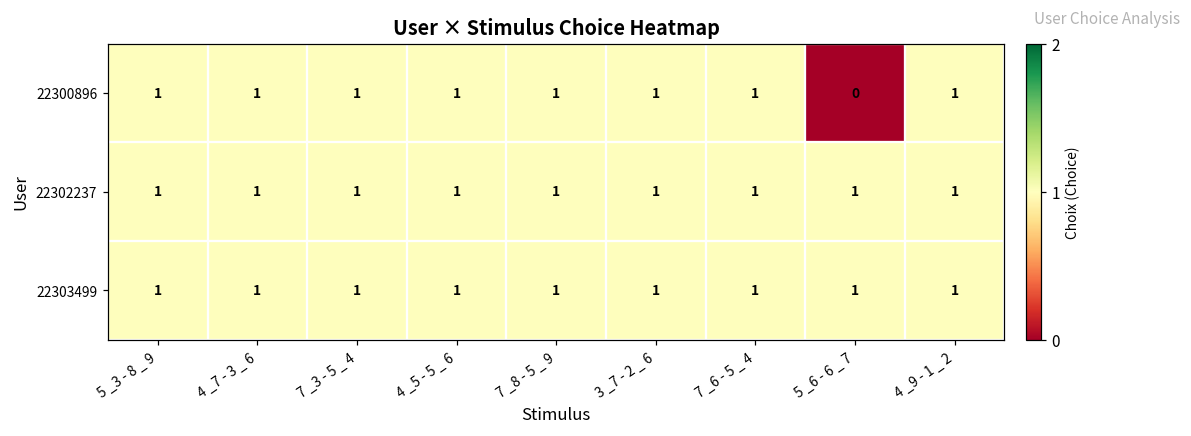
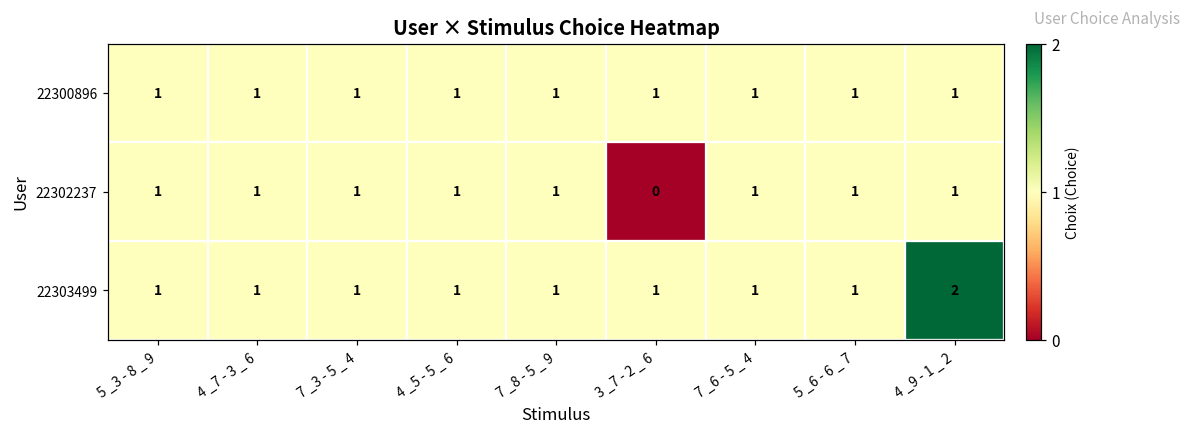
22300896, 5 _6 - 6 _ 7: 0 -> 1
22302237, 3 _7 - 2 _ 6: 1 -> 0
22303499, 4 _9 - 1 _ 2: 1 -> 2
